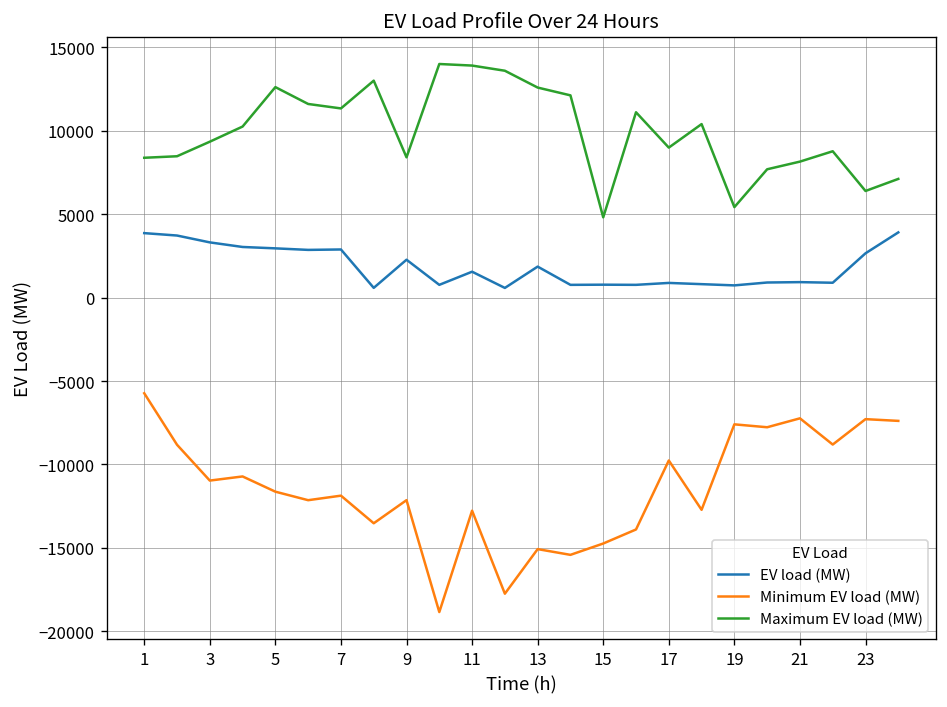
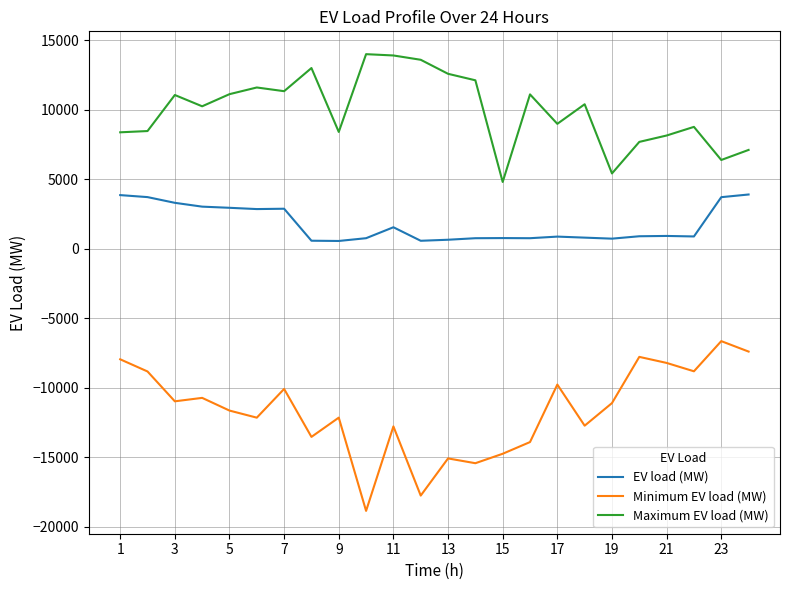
Minimum EV load (MW), 1: -5700 -> -7900
Maximum EV load (MW), 3: 9300 -> 11100
Maximum EV load (MW), 5: 12600 -> 11100
Minimum EV load (MW), 7: -11900 -> -10100
EV load (MW), 9: 2300 -> 600
EV load (MW), 13: 1900 -> 700
Minimum EV load (MW), 19: -7600 -> -11100
Minimum EV load (MW), 21: -7200 -> -8200
EV load (MW), 23: 2700 -> 3700
Minimum EV load (MW), 23: -7300 -> -6600
